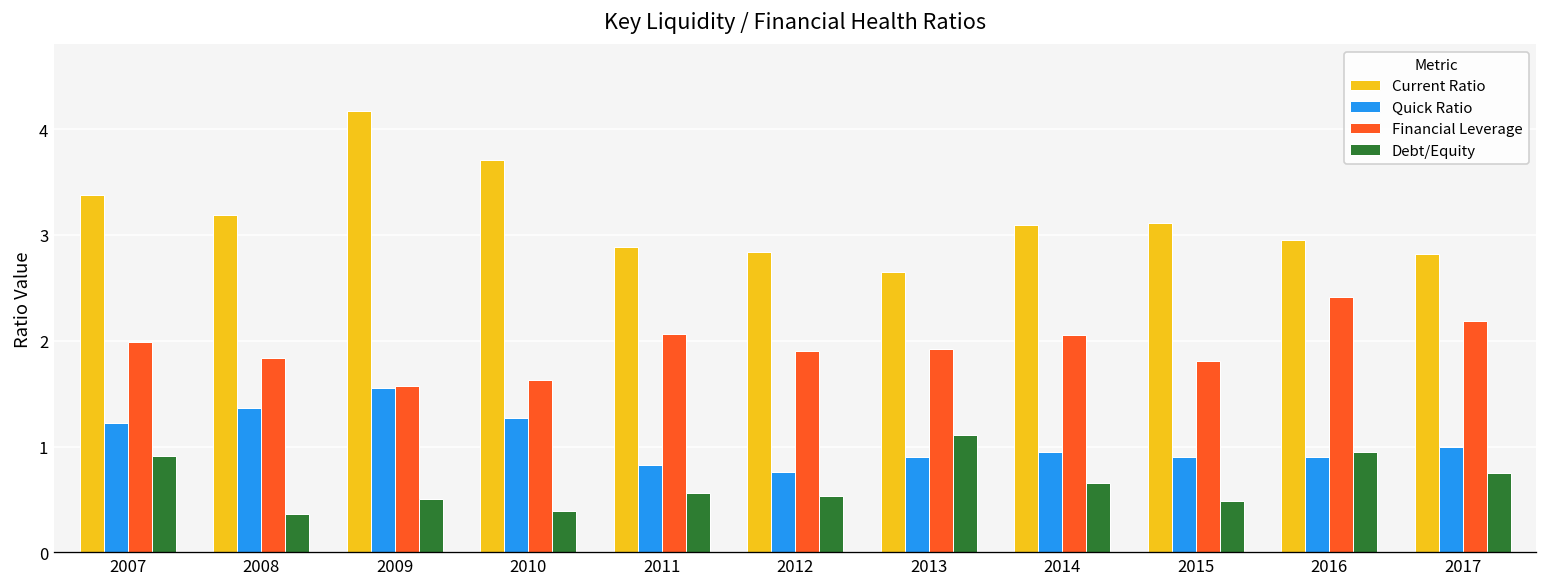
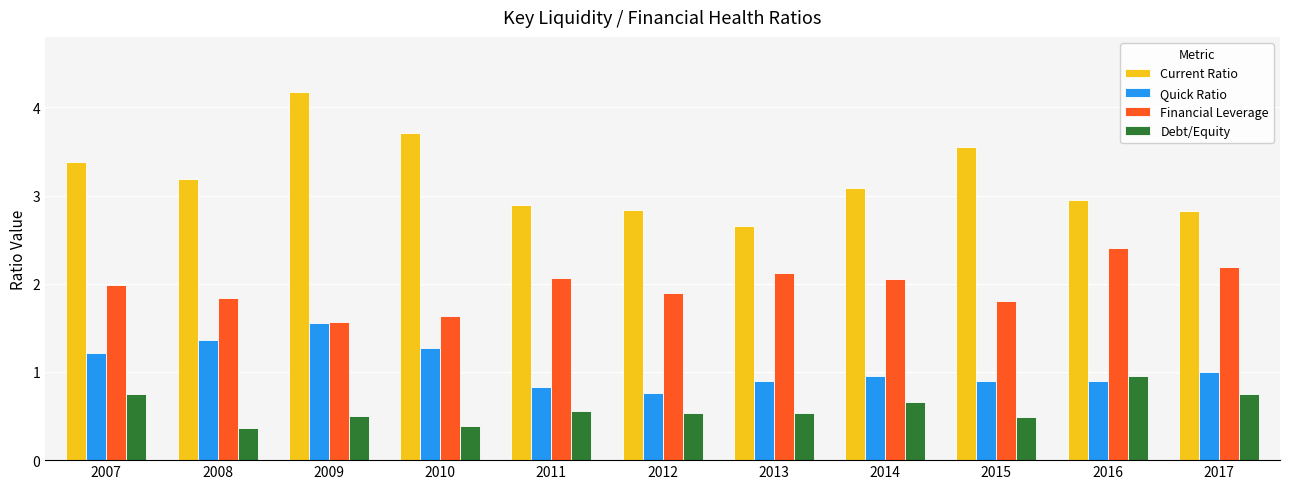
Debt/Equity, 2007: 0.9 -> 0.8
Financial Leverage, 2013: 1.9 -> 2.1
Debt/Equity, 2013: 1.1 -> 0.5
Current Ratio, 2015: 3.1 -> 3.6
